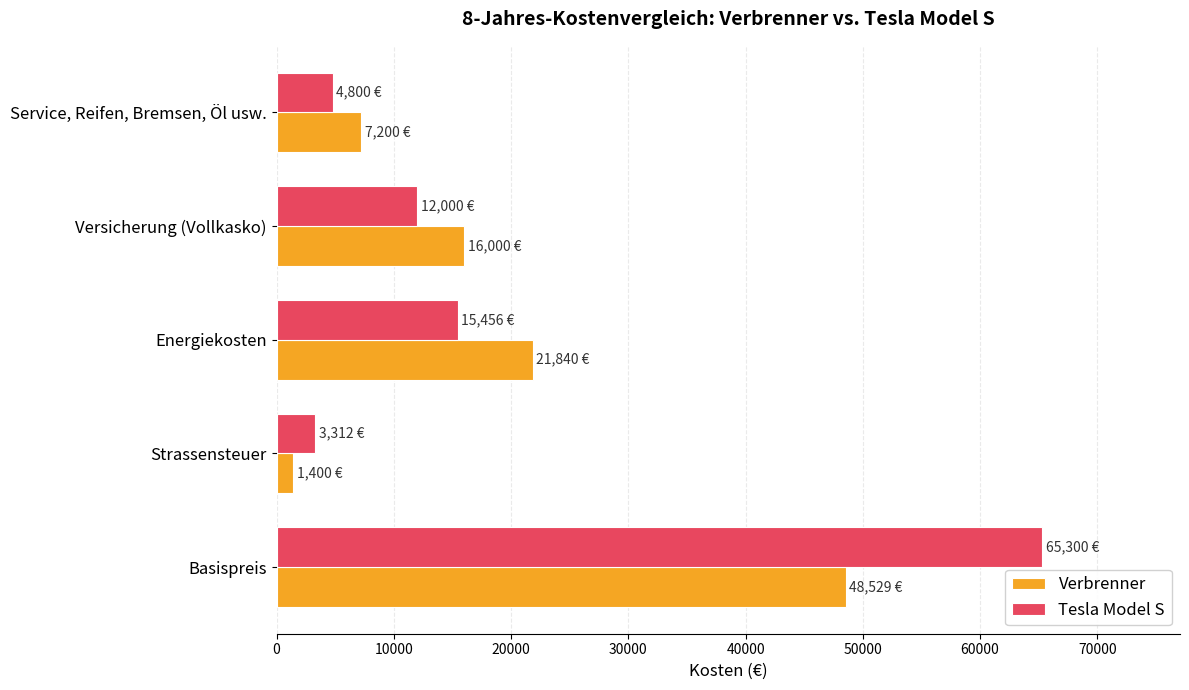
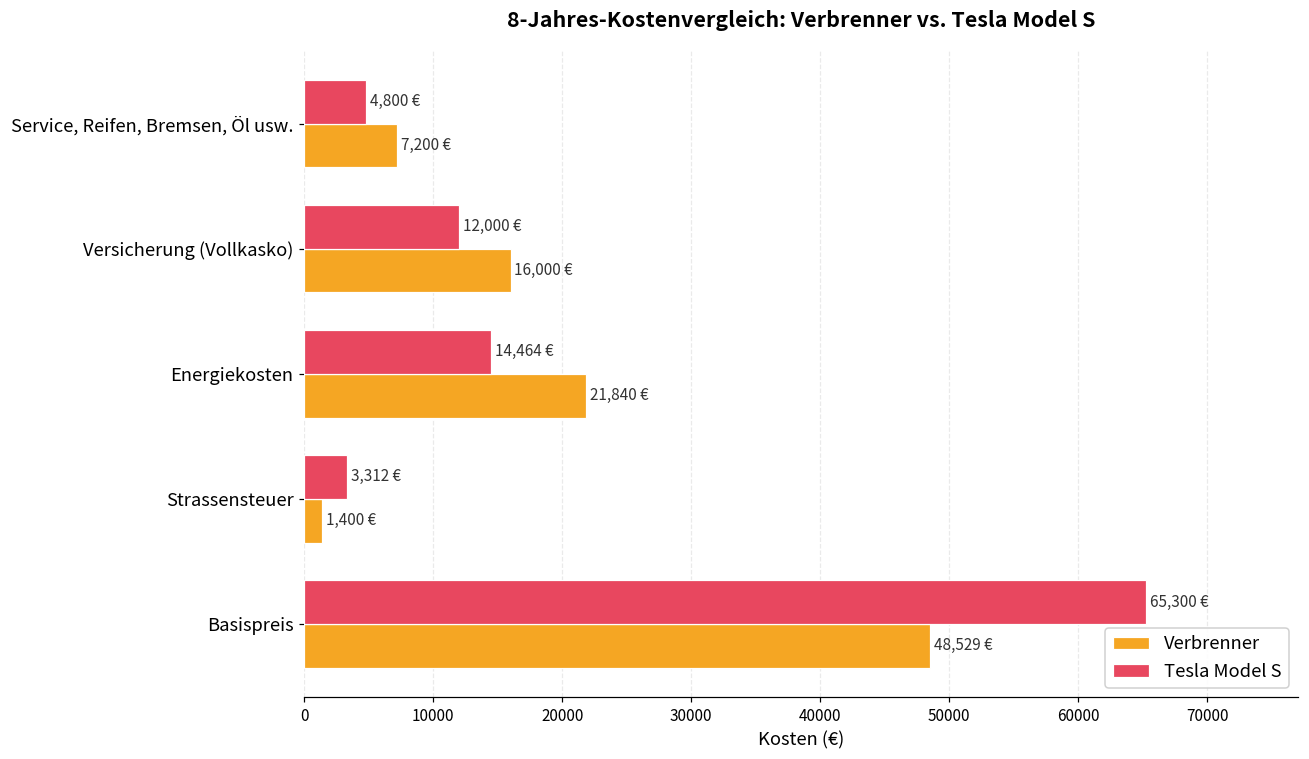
Tesla Model S, Energiekosten: 15,456 -> 14,464
